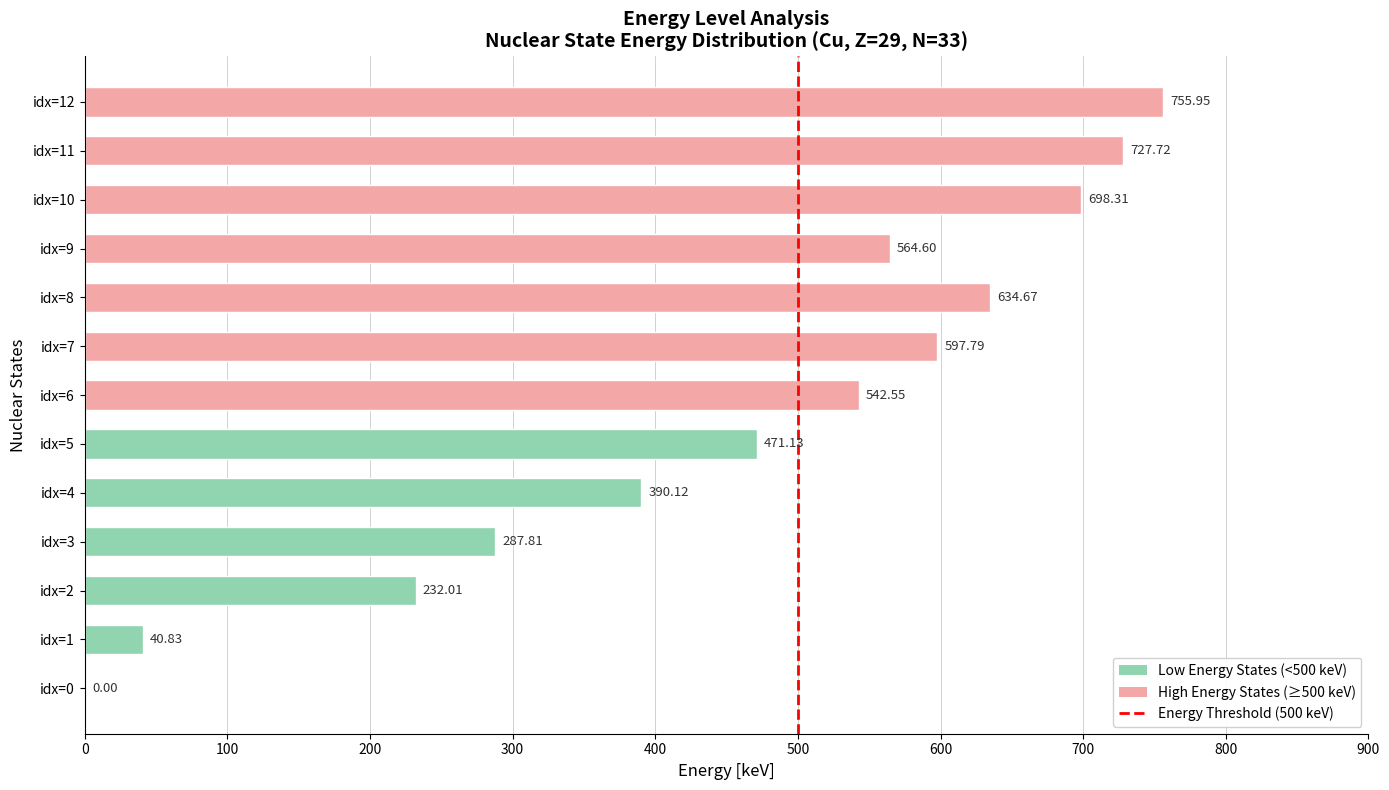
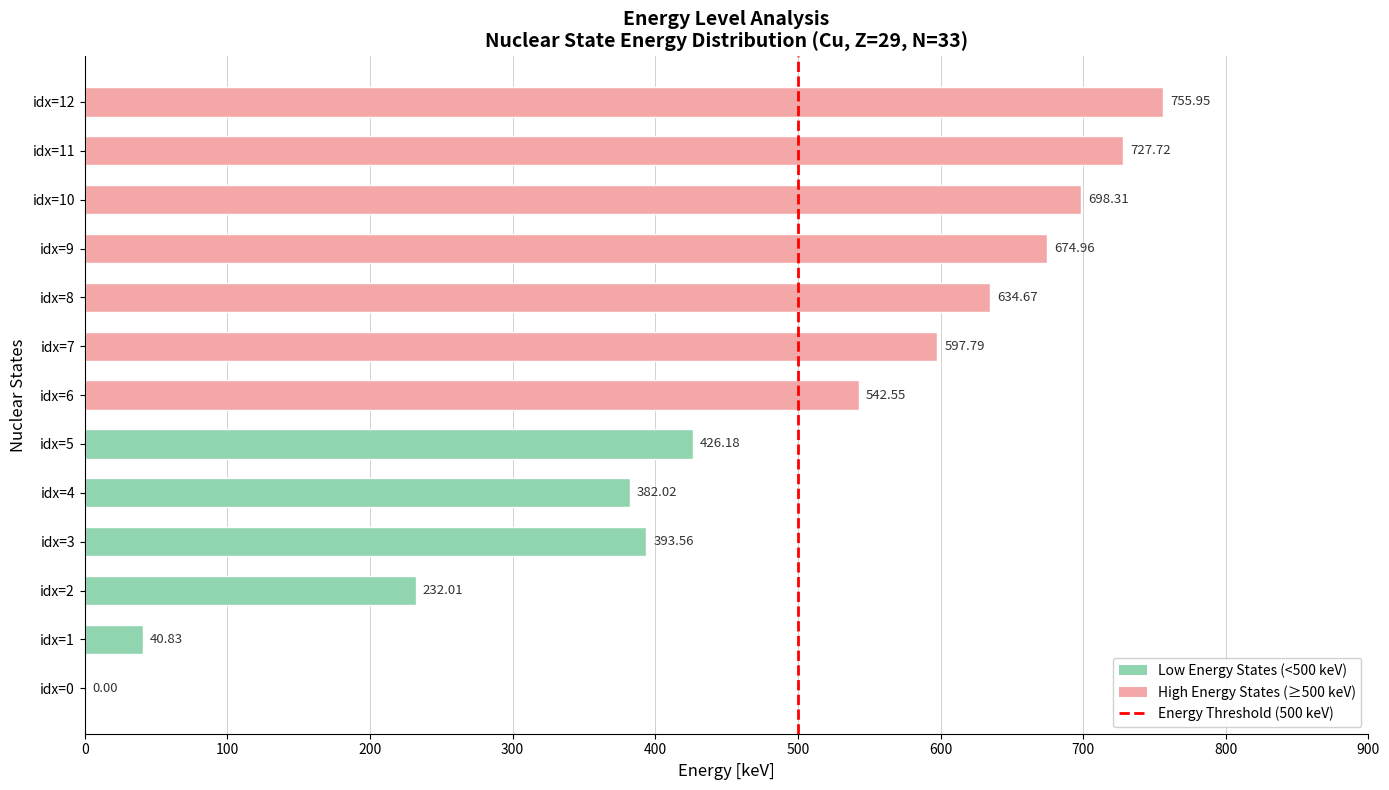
idx=9: 564.60 -> 674.96
idx=5: 471.13 -> 426.18
idx=4: 390.12 -> 382.02
idx=3: 287.81 -> 393.56
